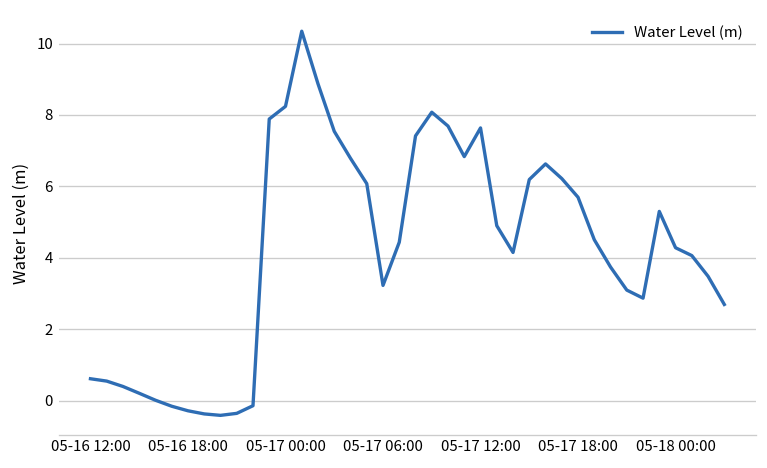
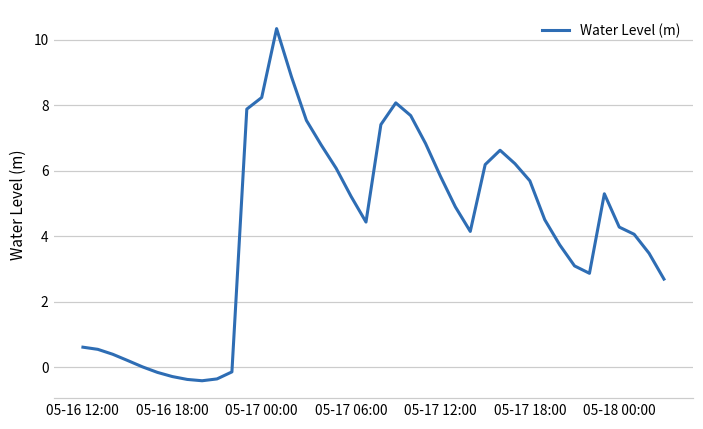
05-17 06:00: 3.2 -> 5.2
05-17 12:00: 7.6 -> 5.8
